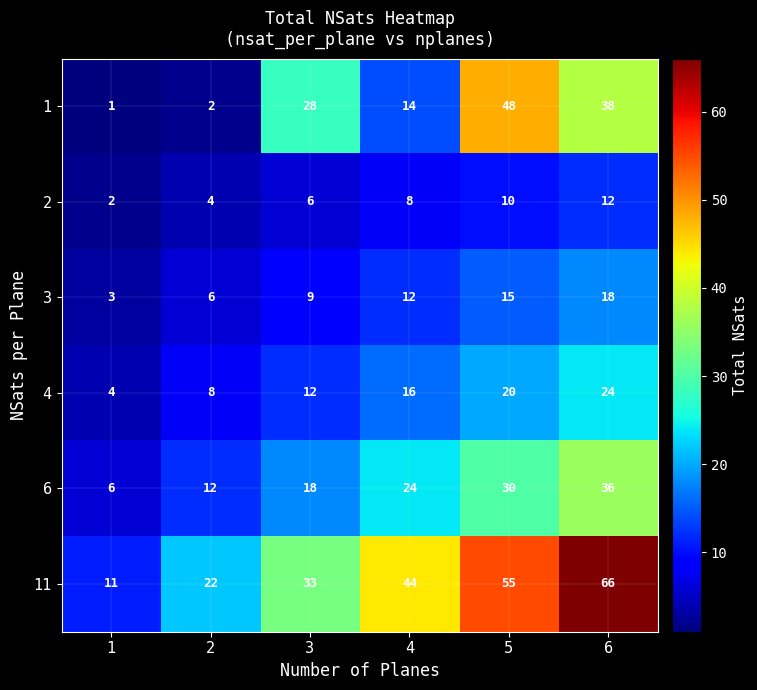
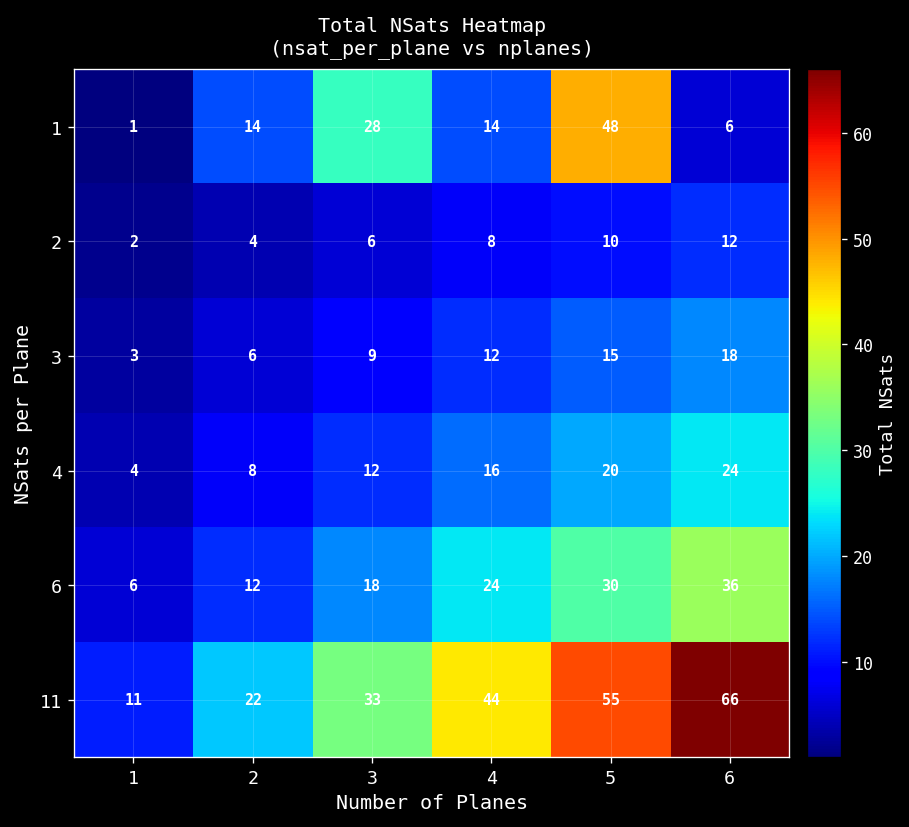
1, 2: 2 -> 14
1, 6: 38 -> 6
